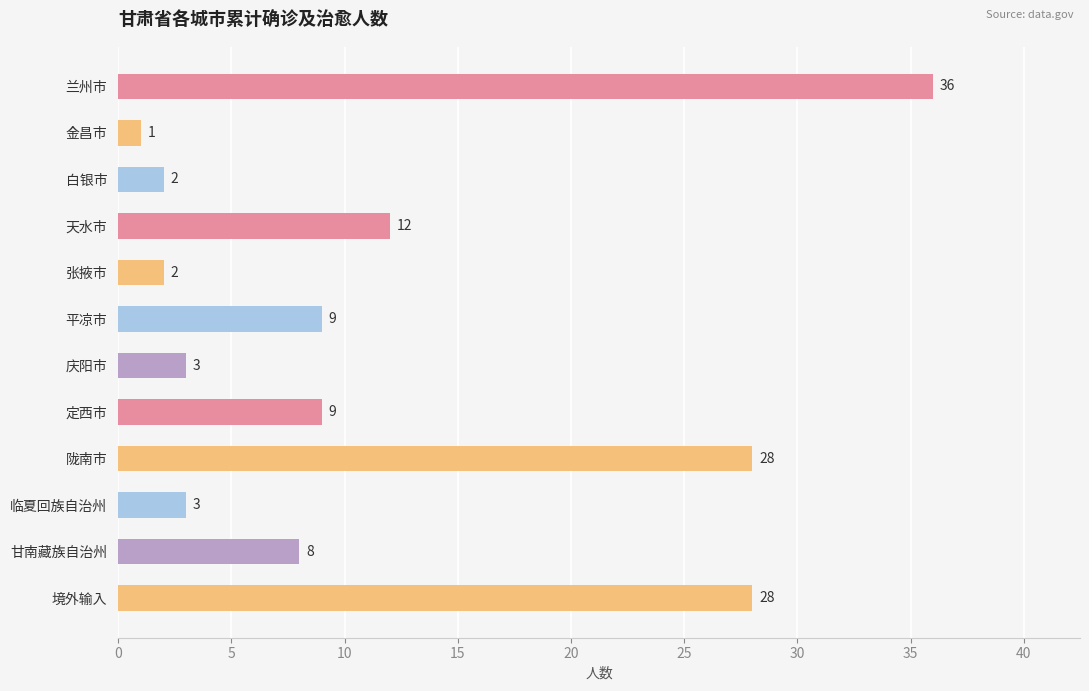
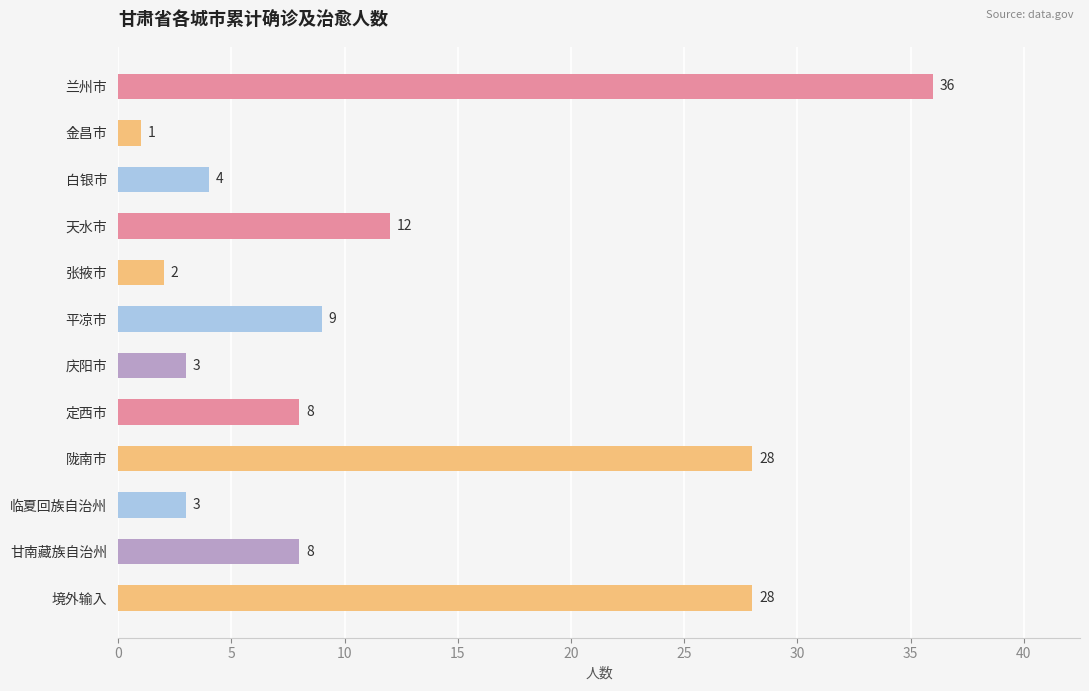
白银市: 2 -> 4
定西市: 9 -> 8
